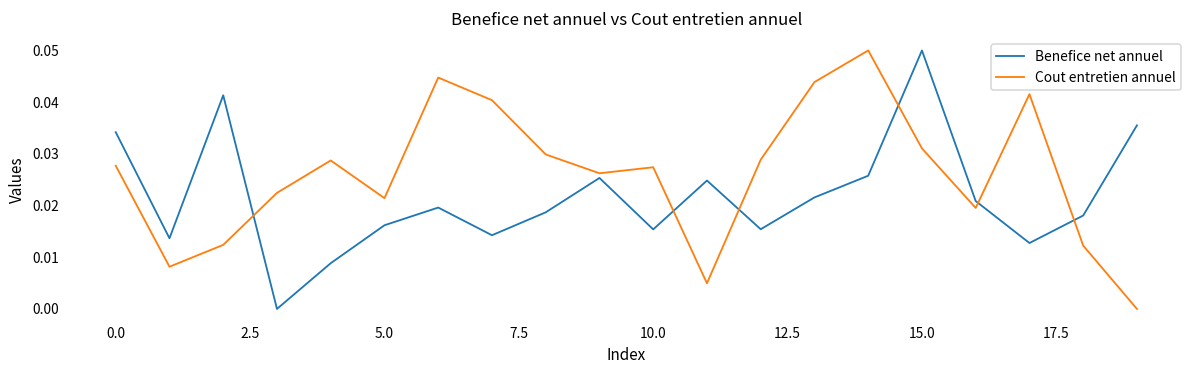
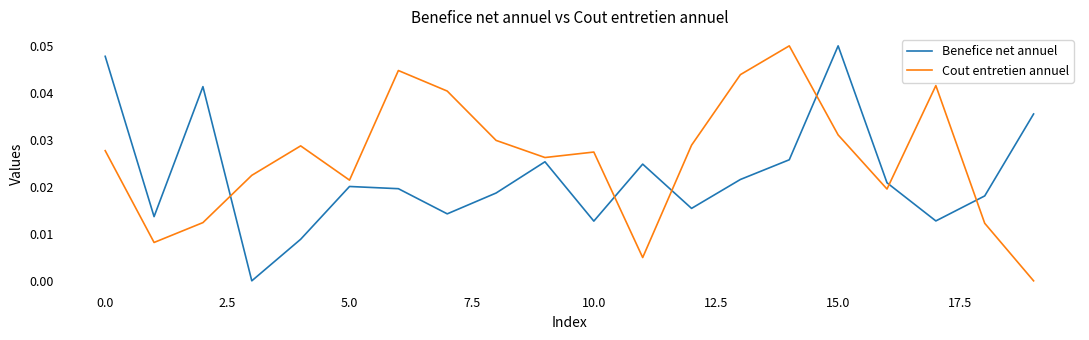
Benefice net annuel, 0.0: 0.034 -> 0.048
Benefice net annuel, 5.0: 0.016 -> 0.020
Benefice net annuel, 10.0: 0.015 -> 0.013
